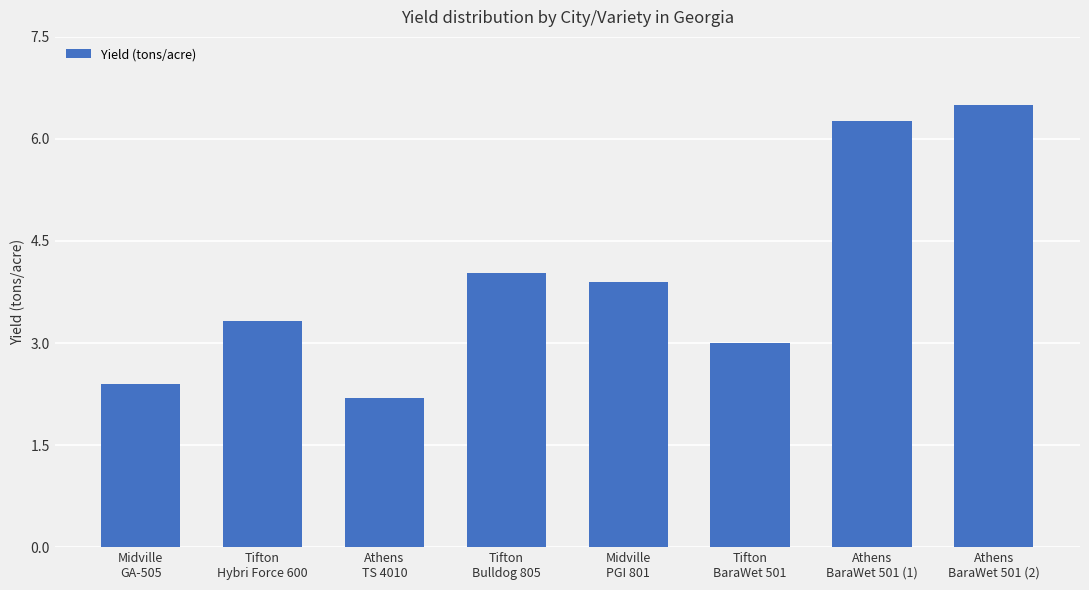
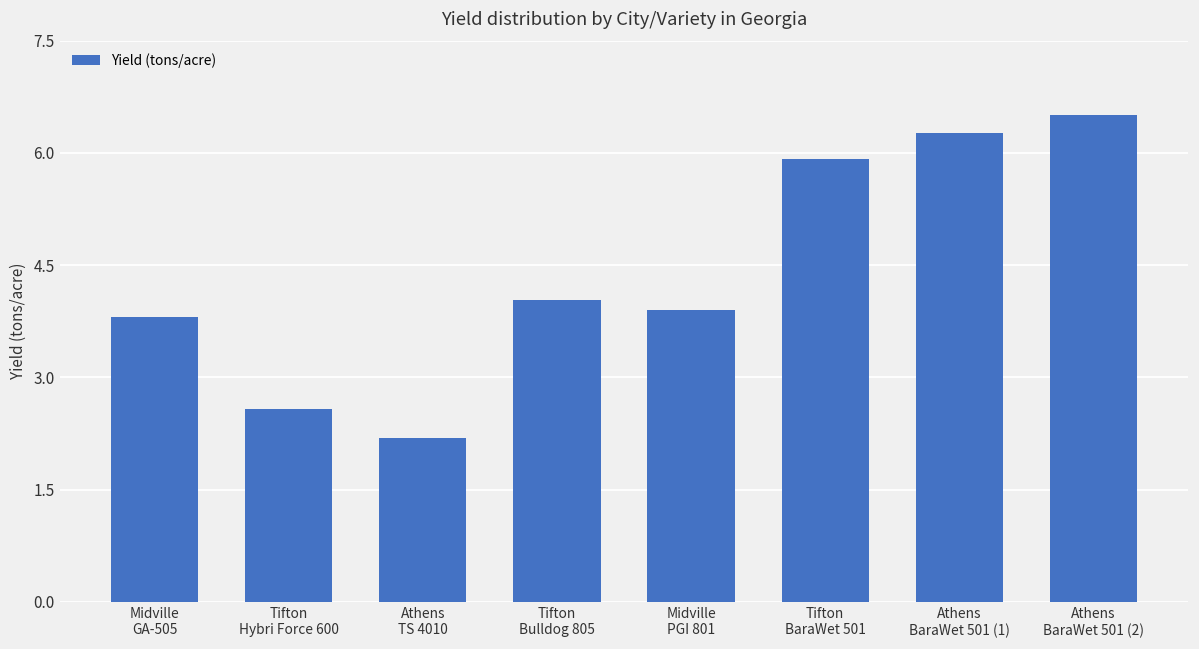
Midville GA-505: 2.4 -> 3.8
Tifton Hybri Force 600: 3.3 -> 2.6
Tifton BaraWet 501: 3.0 -> 5.9
